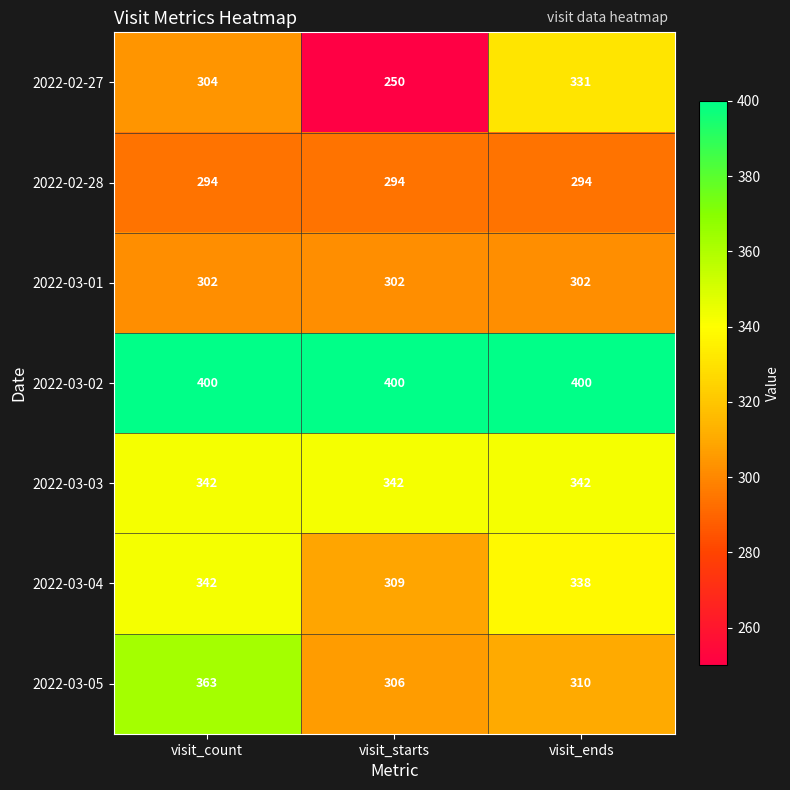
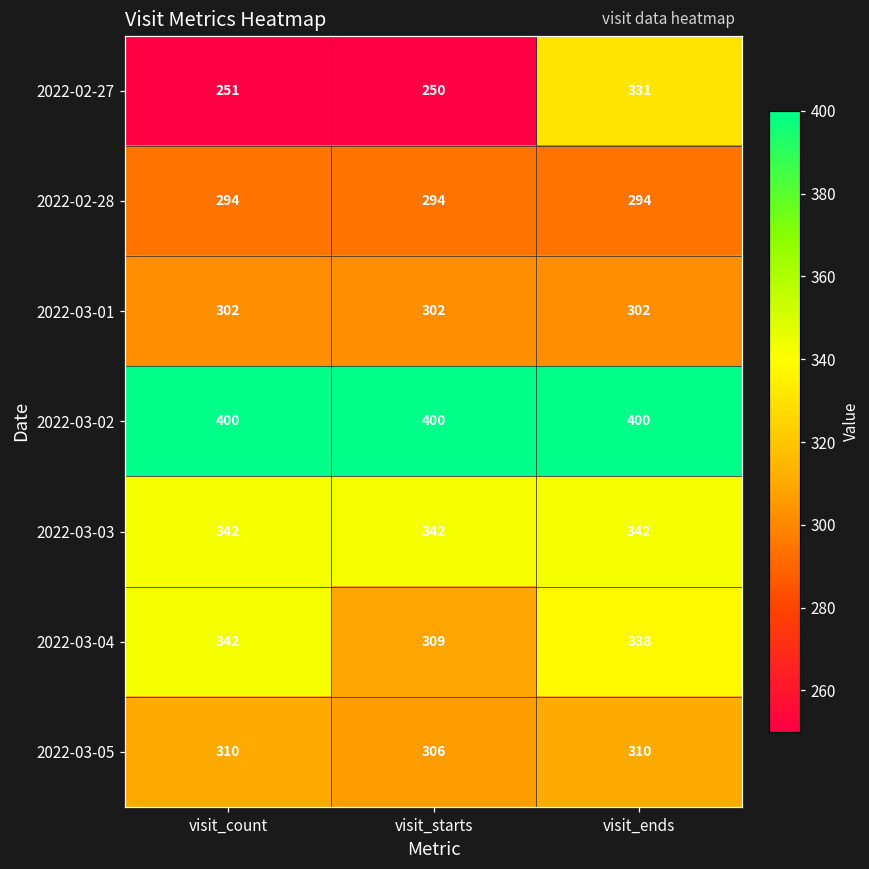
2022-02-27, visit_count: 304 -> 251
2022-03-05, visit_count: 363 -> 310
